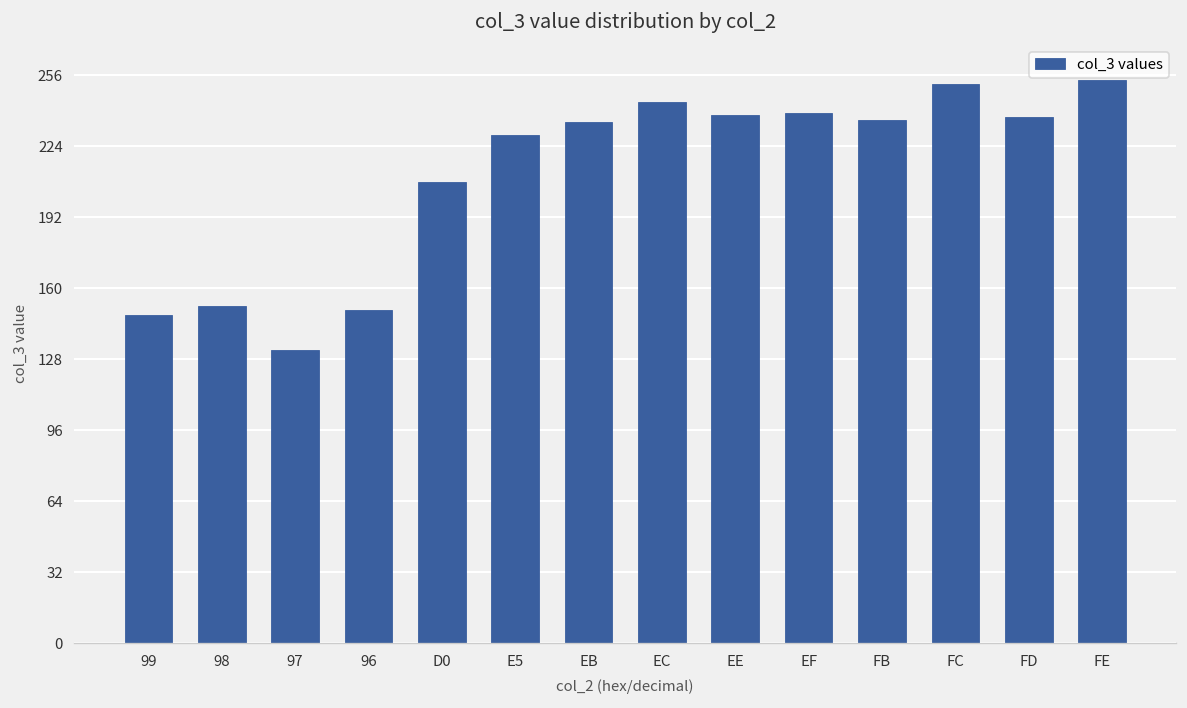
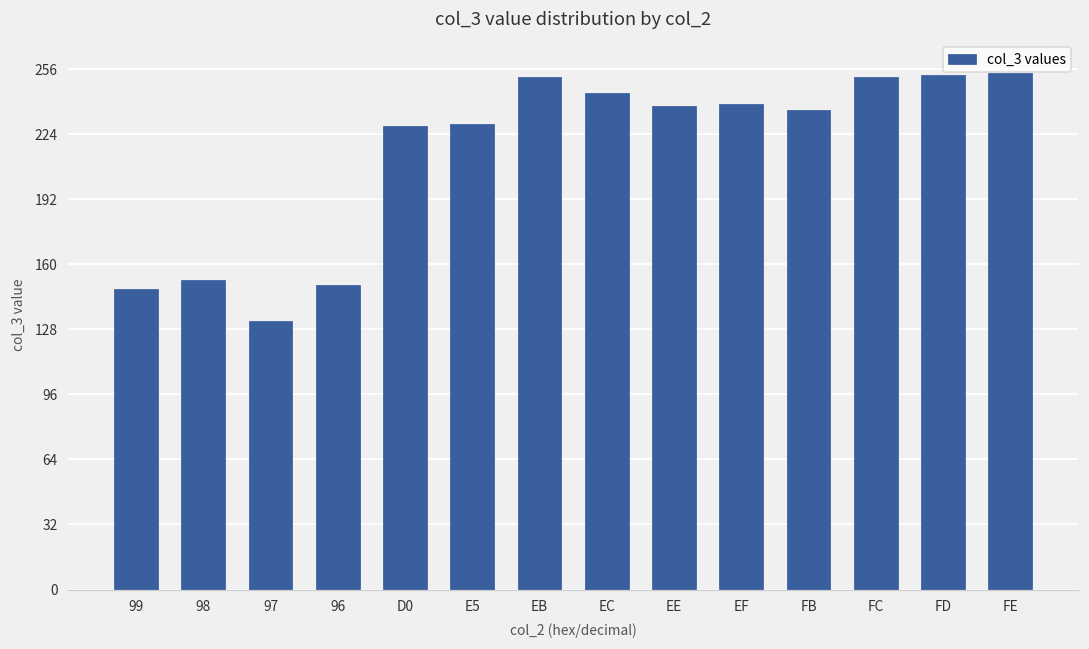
D0: 208 -> 228
EB: 235 -> 252
FD: 237 -> 253
